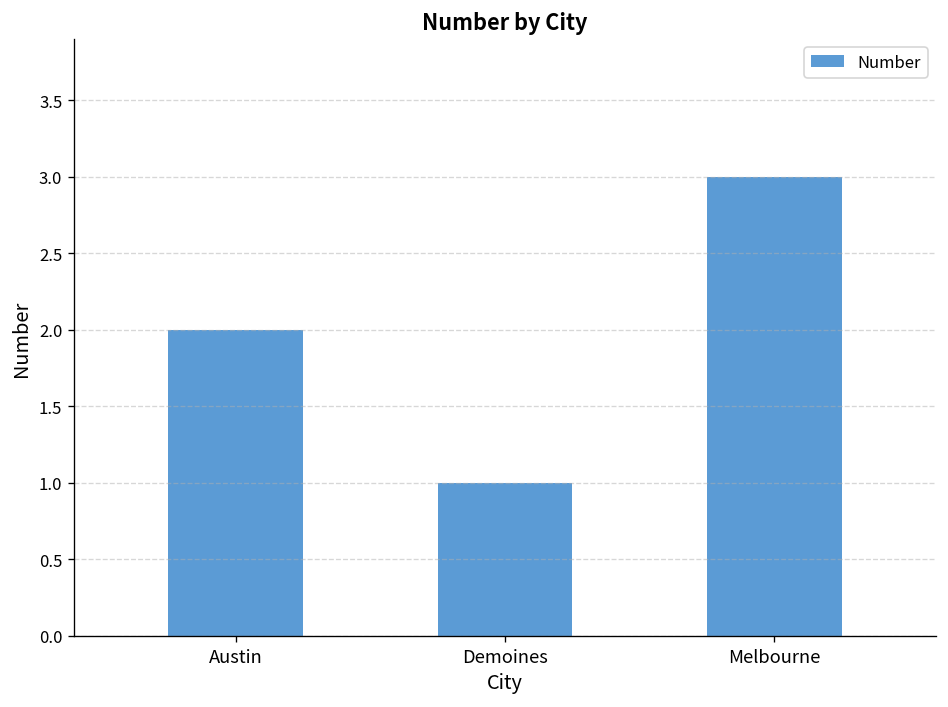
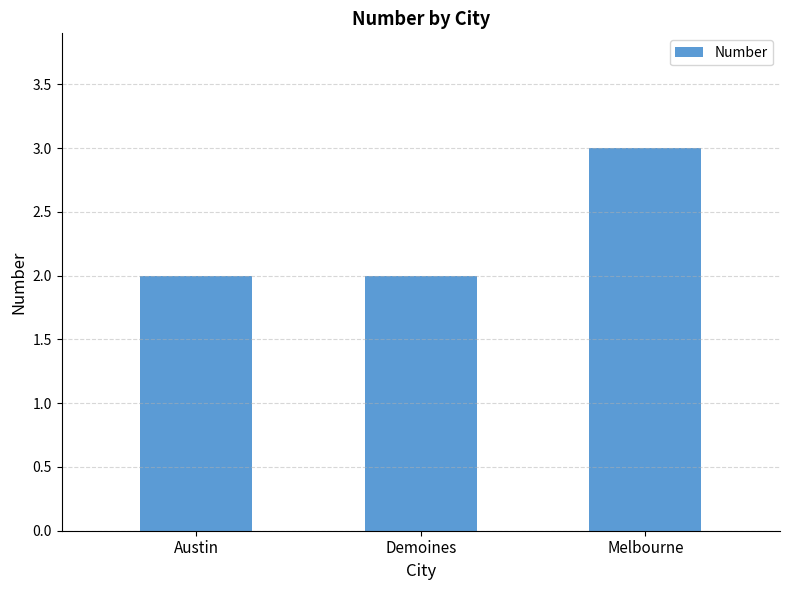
Demoines: 1 -> 2
